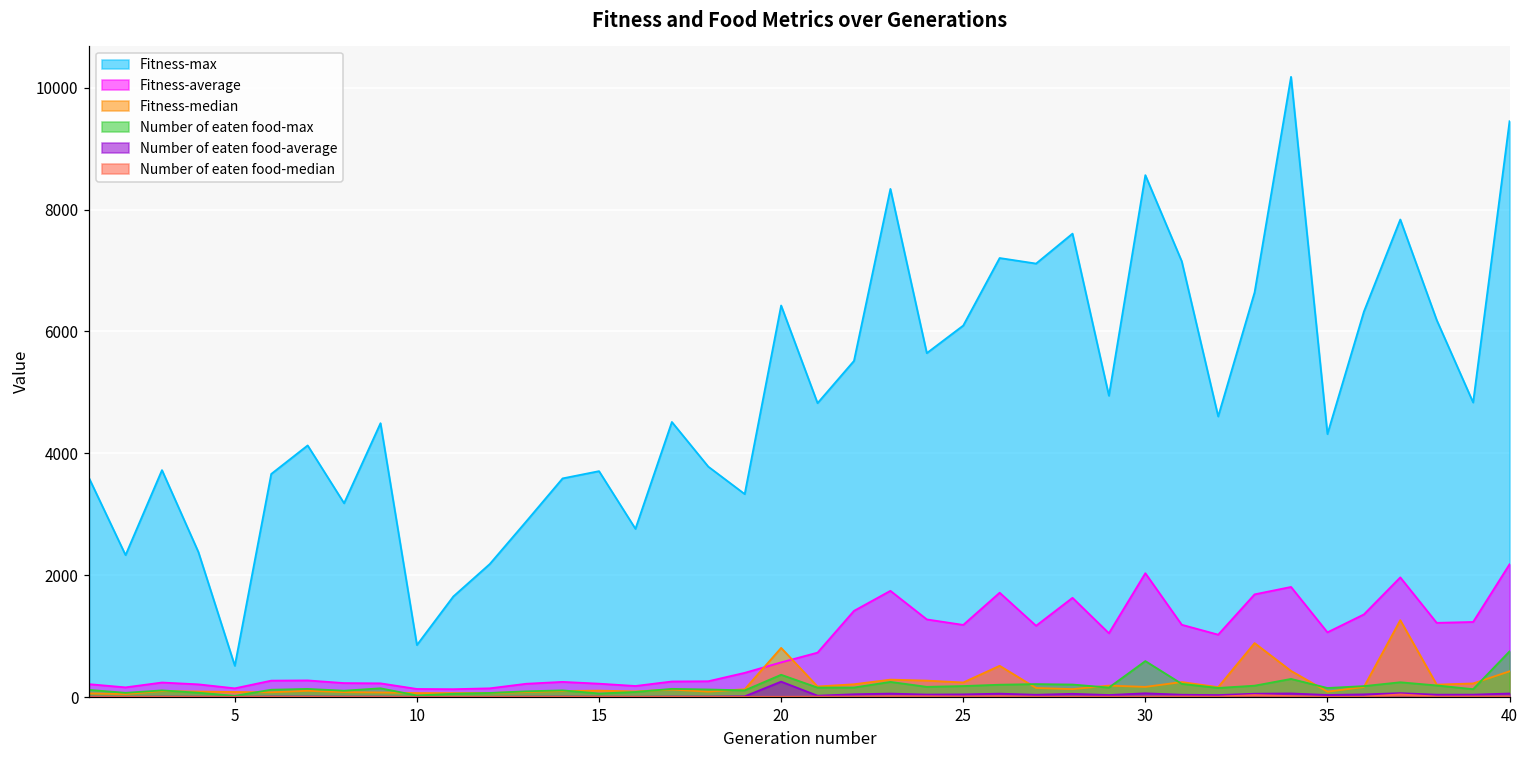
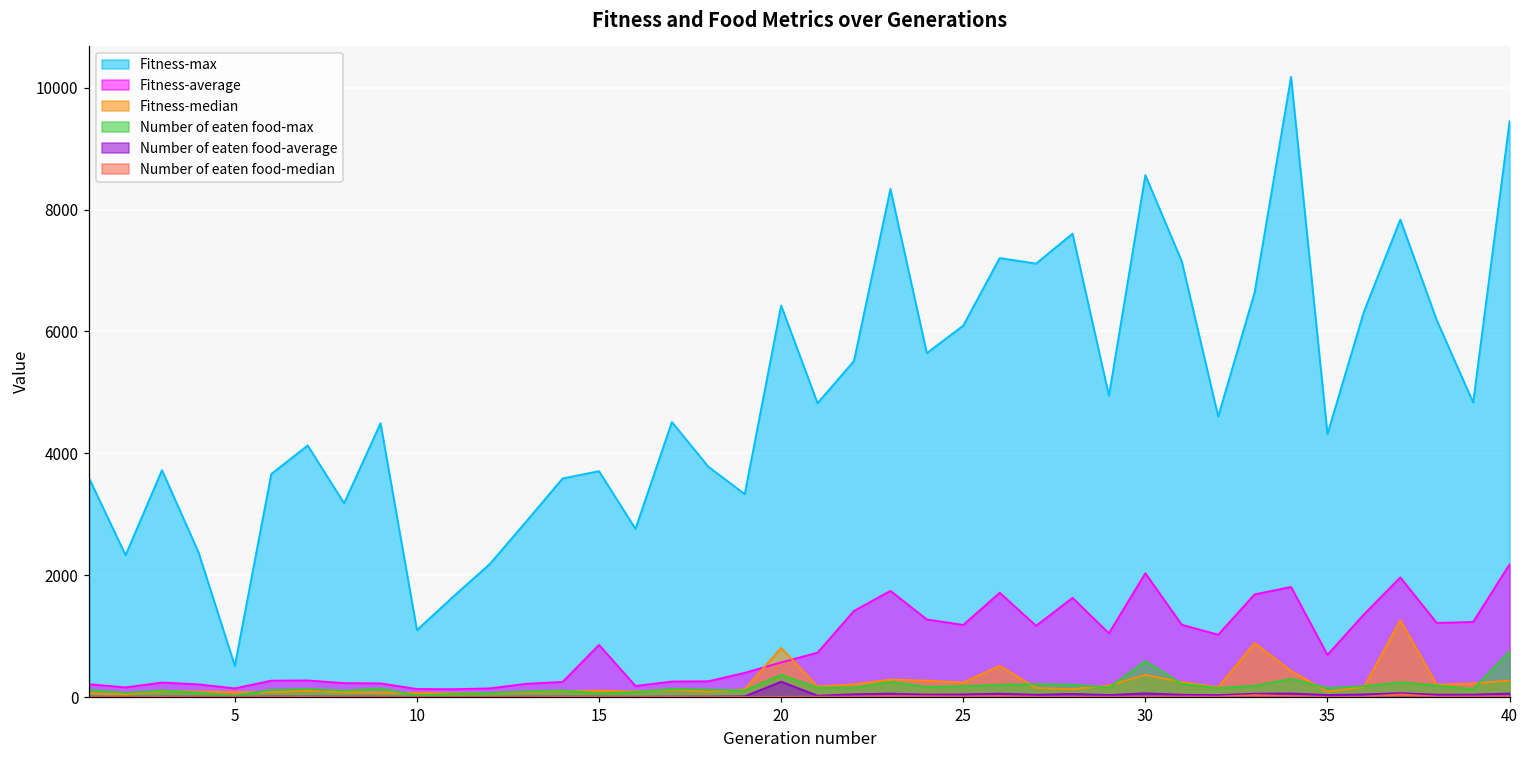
Fitness-max, 10: 900 -> 1100
Fitness-average, 15: 200 -> 900
Fitness-median, 30: 200 -> 400
Fitness-average, 35: 1100 -> 700
Fitness-median, 40: 400 -> 300
